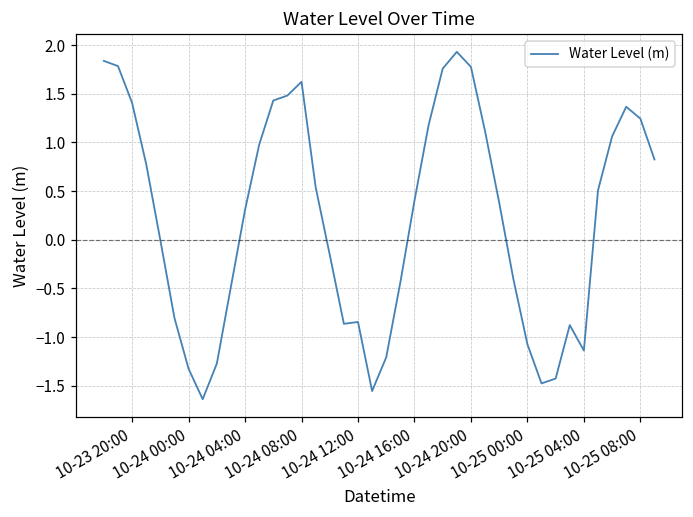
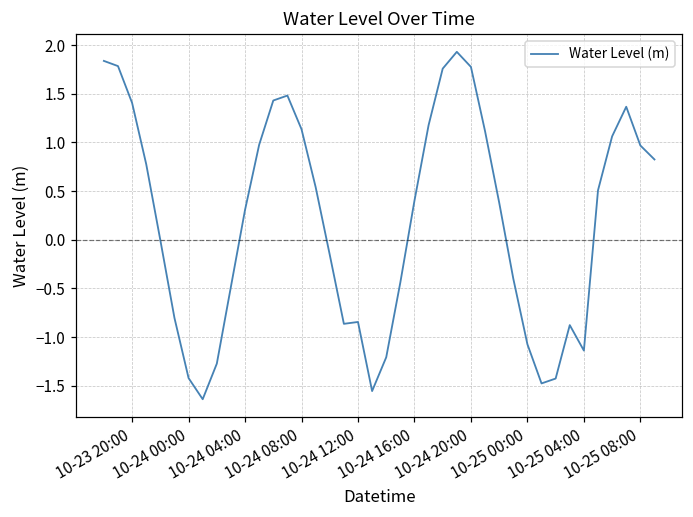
10-24 00:00: -1.3 -> -1.4
10-24 08:00: 1.6 -> 1.1
10-25 08:00: 1.2 -> 1.0
